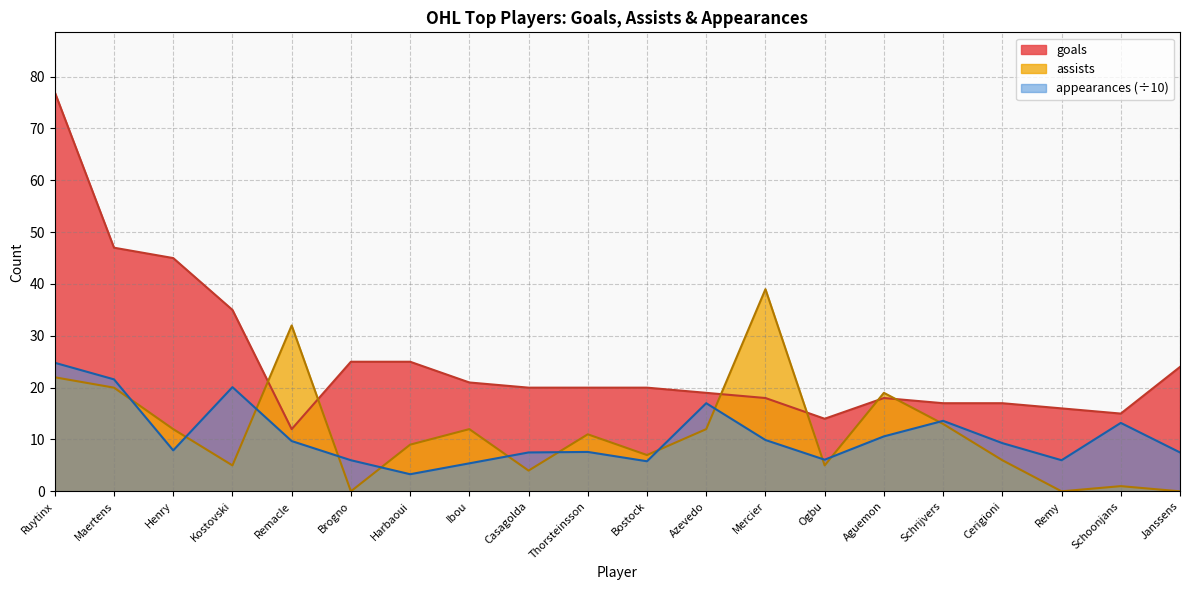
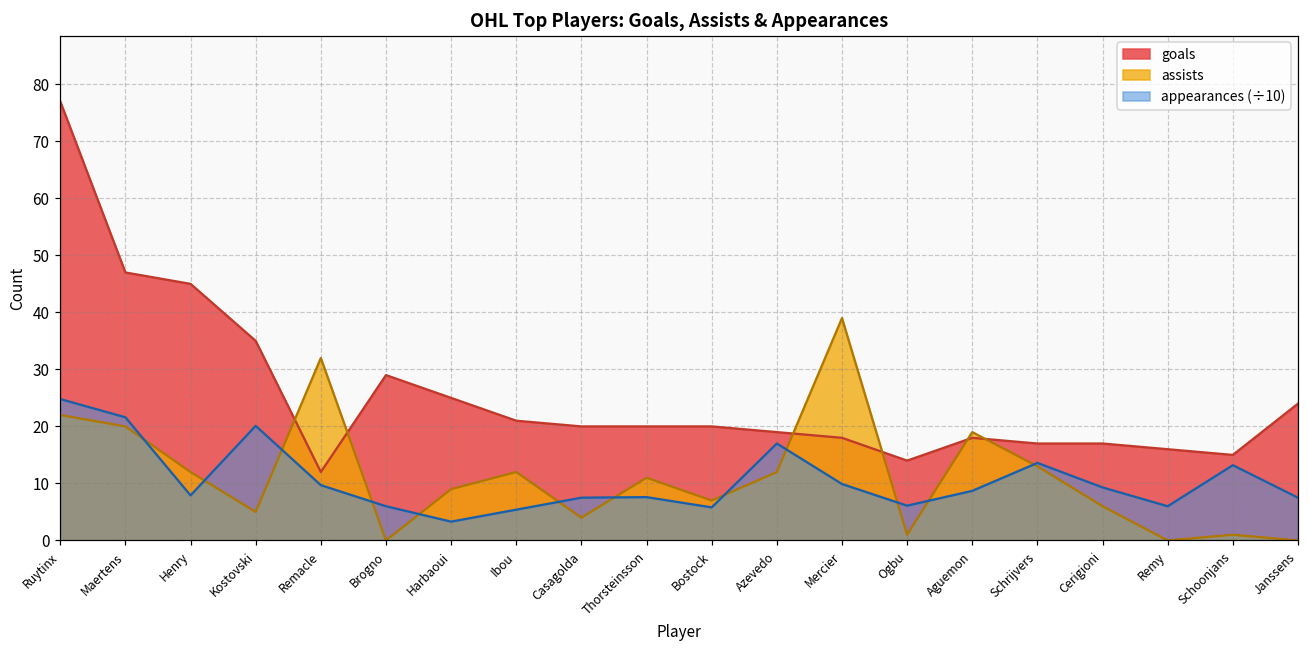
goals, Brogno: 25 -> 29
assists, Ogbu: 5 -> 1
appearances (÷10), Aguemon: 11 -> 9
